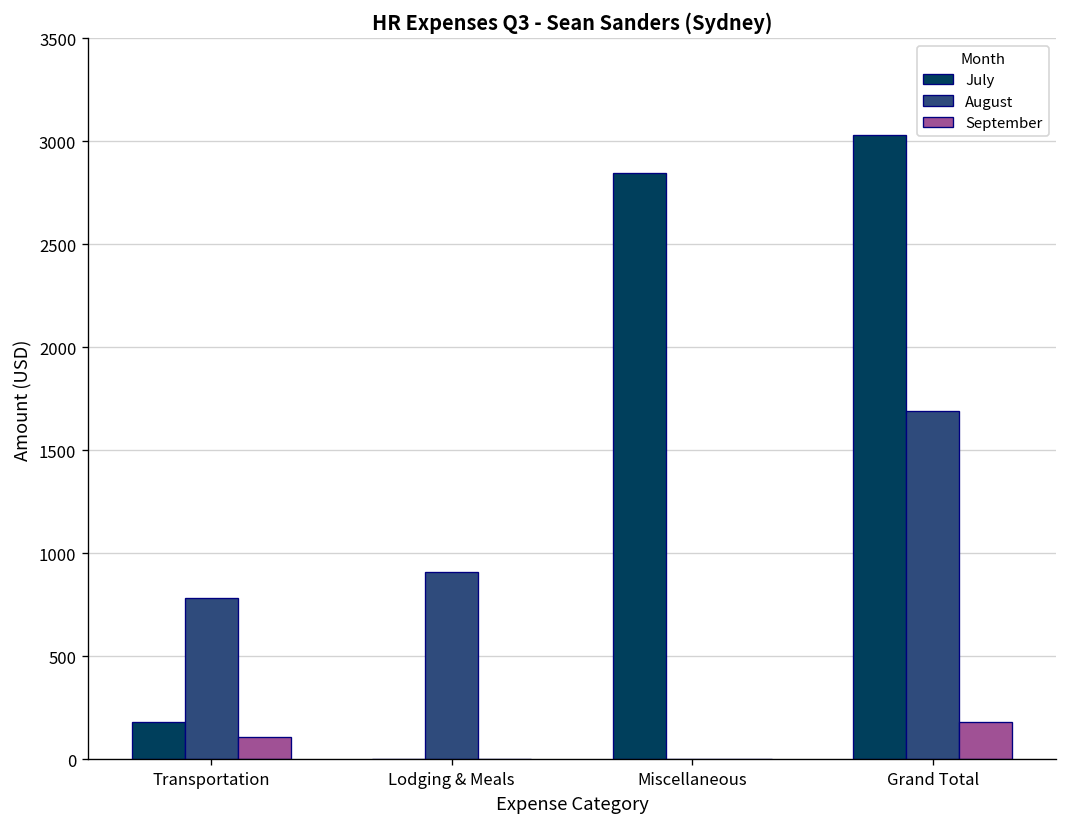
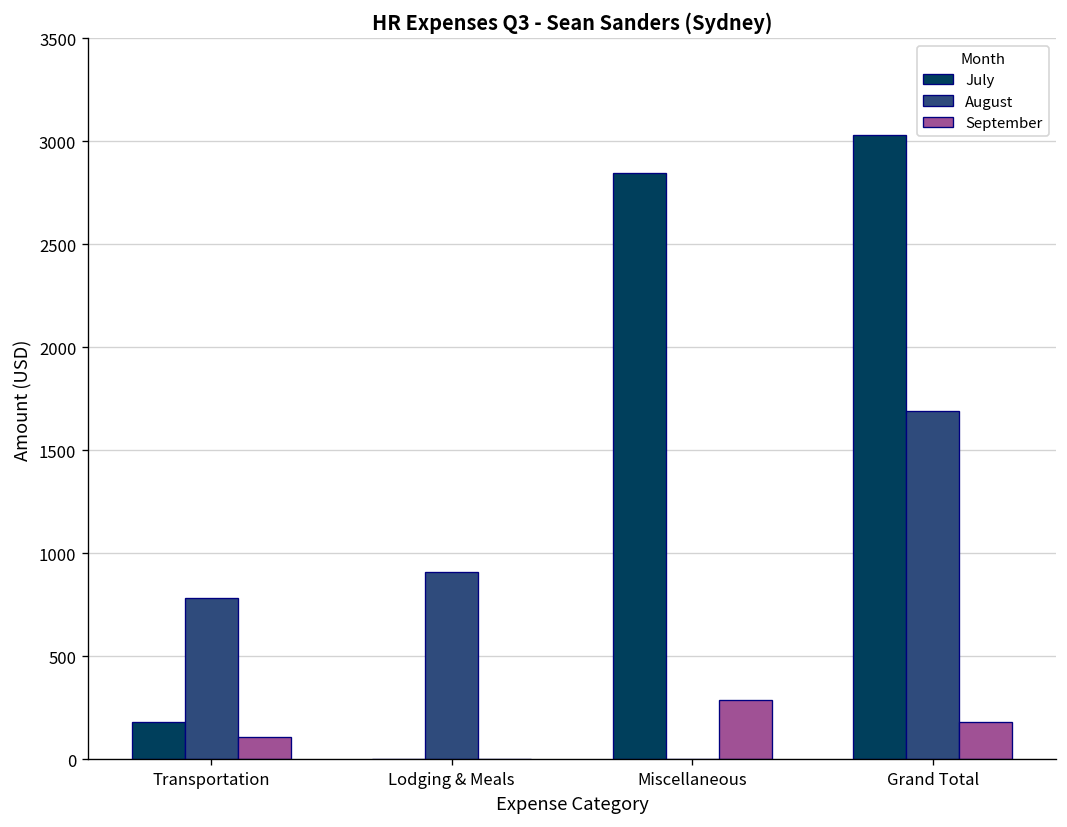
September, Miscellaneous: 0 -> 290
